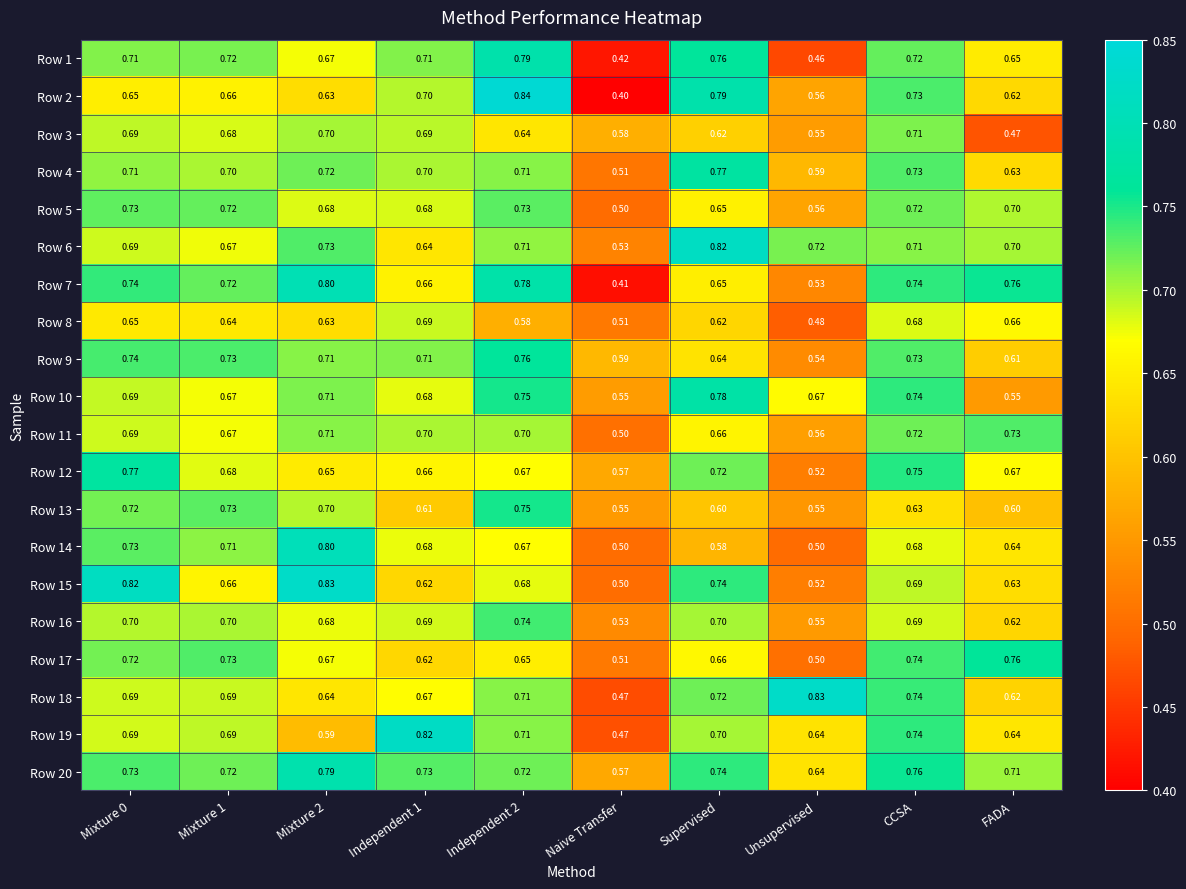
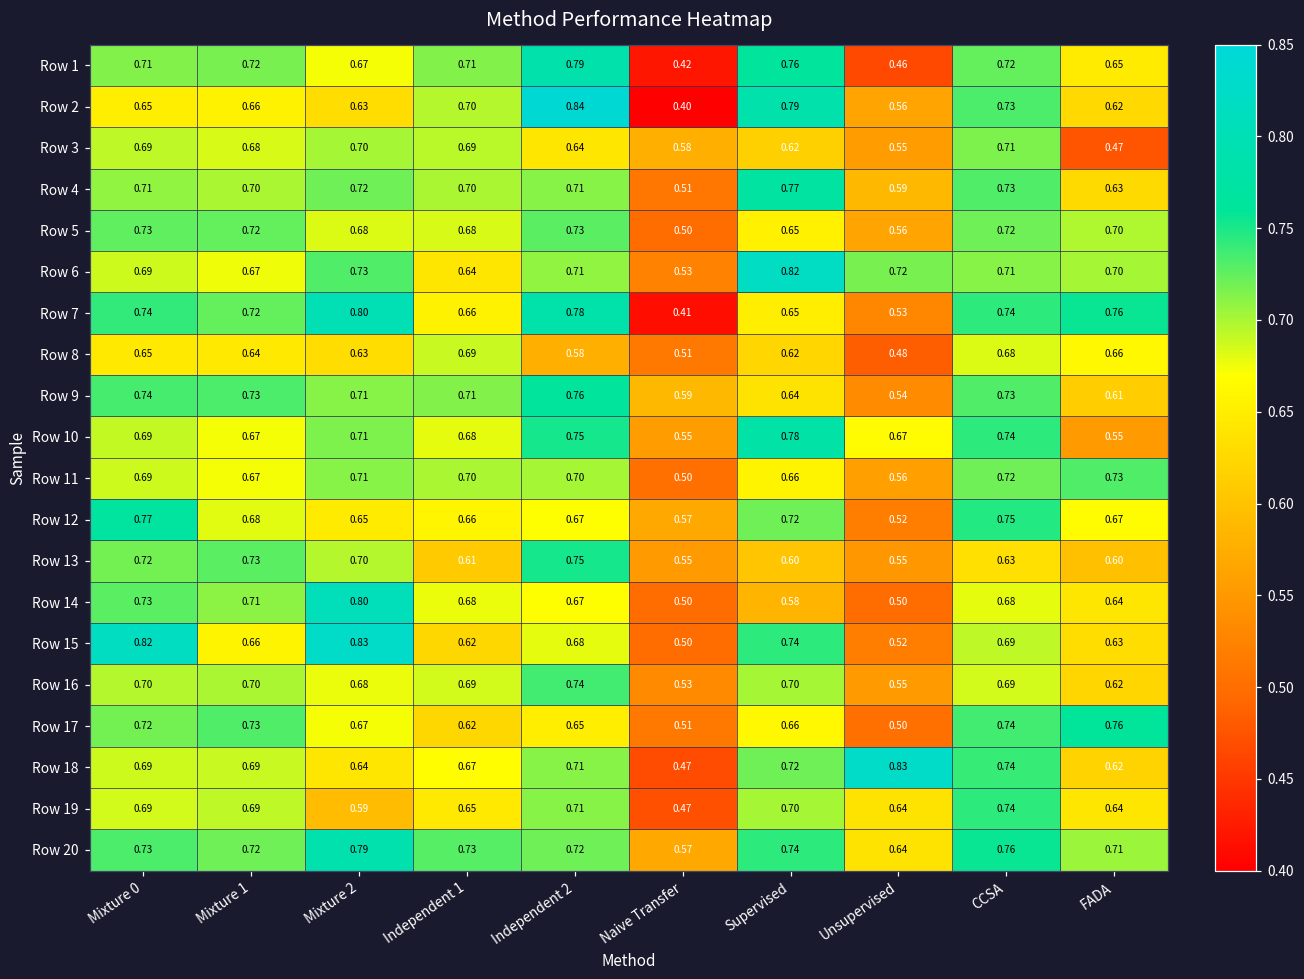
Row 19, Independent 1: 0.82 -> 0.65
